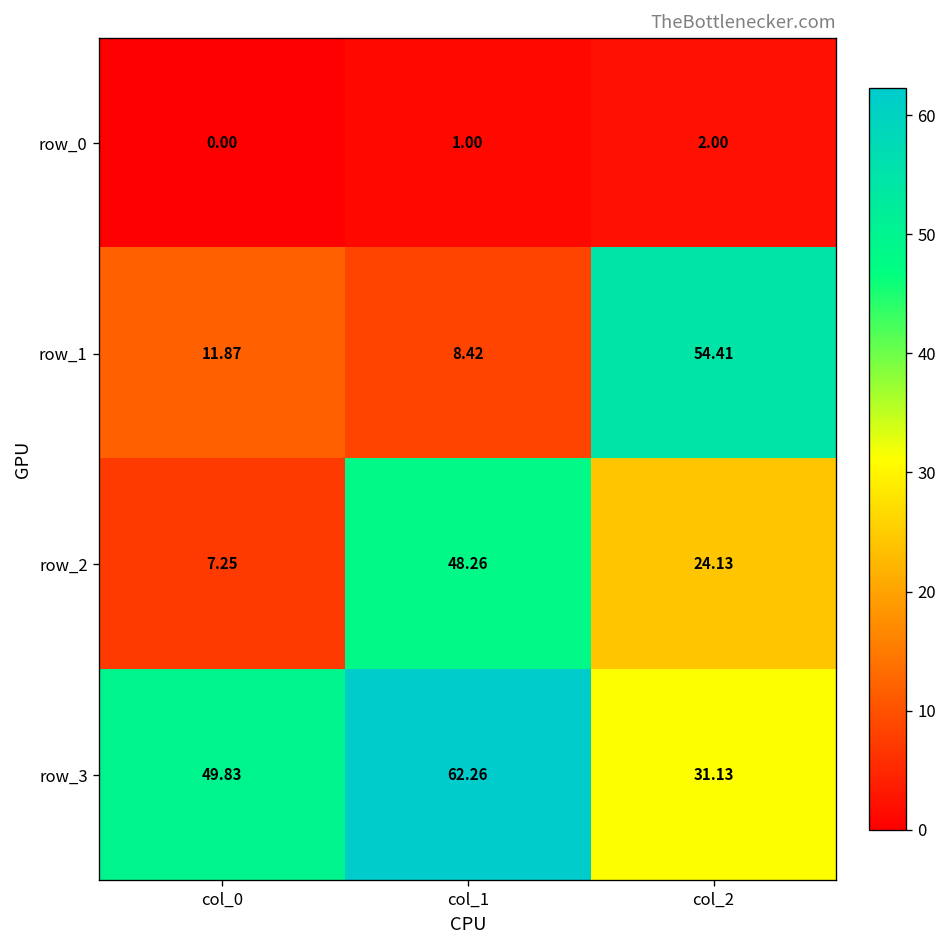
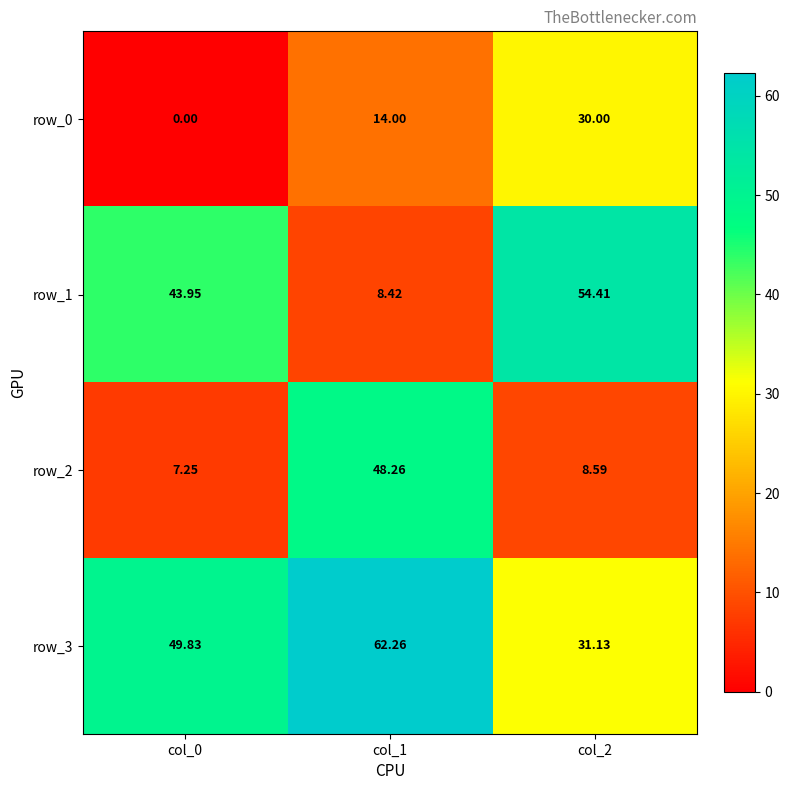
row_0, col_1: 1.00 -> 14.00
row_0, col_2: 2.00 -> 30.00
row_1, col_0: 11.87 -> 43.95
row_2, col_2: 24.13 -> 8.59
